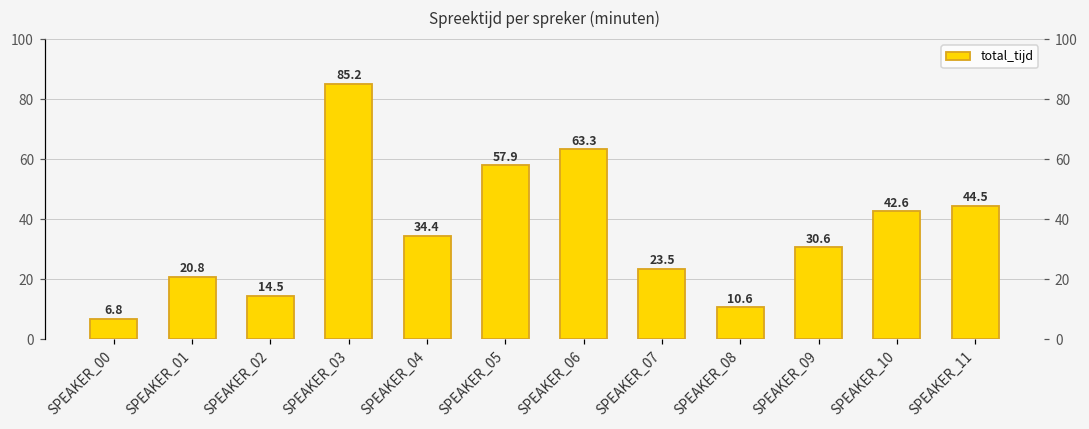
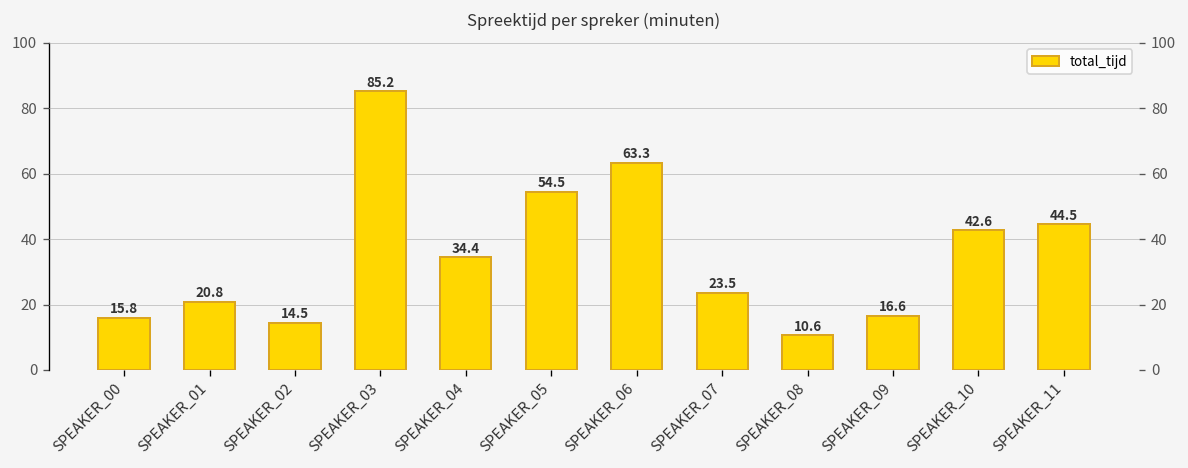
SPEAKER_00: 6.8 -> 15.8
SPEAKER_05: 57.9 -> 54.5
SPEAKER_09: 30.6 -> 16.6
